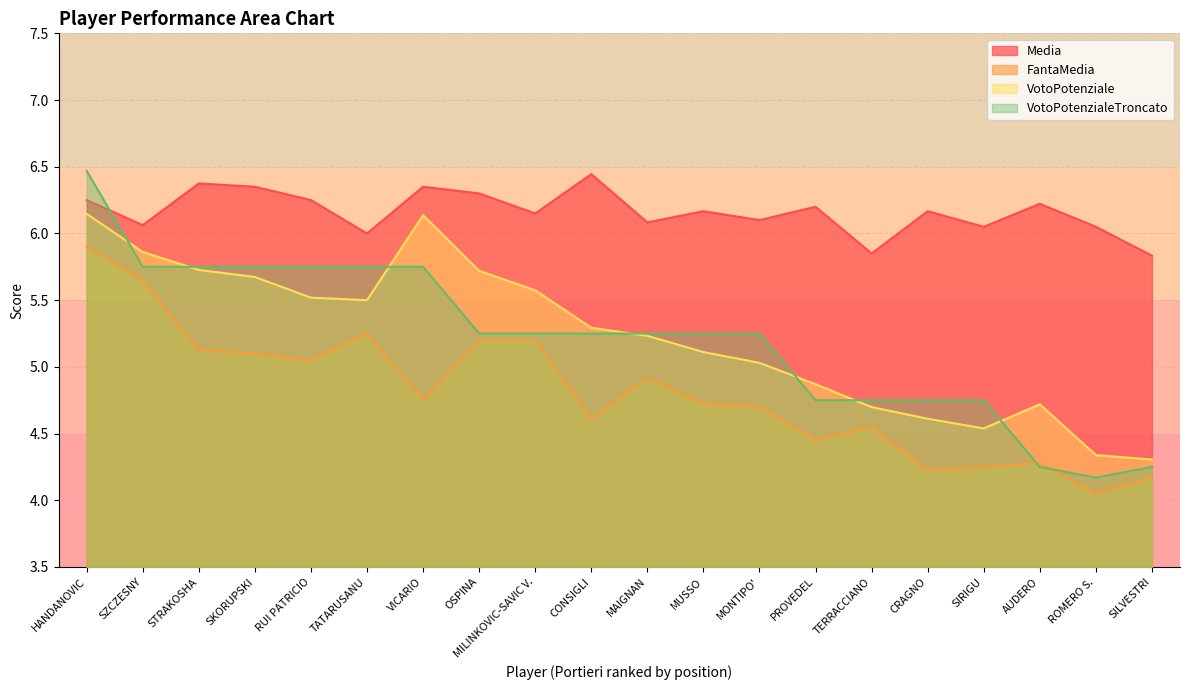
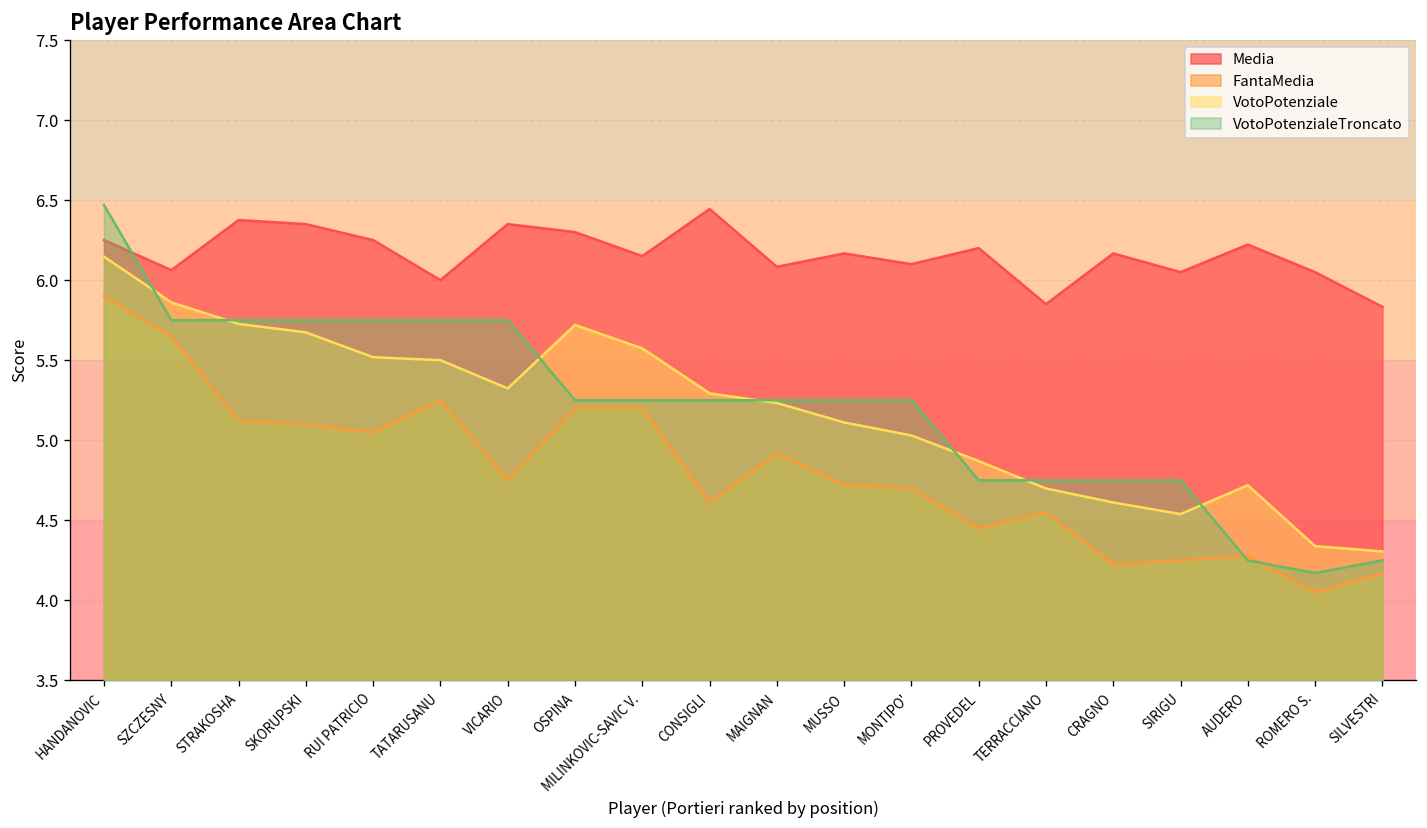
VotoPotenziale, VICARIO: 6.14 -> 5.32
